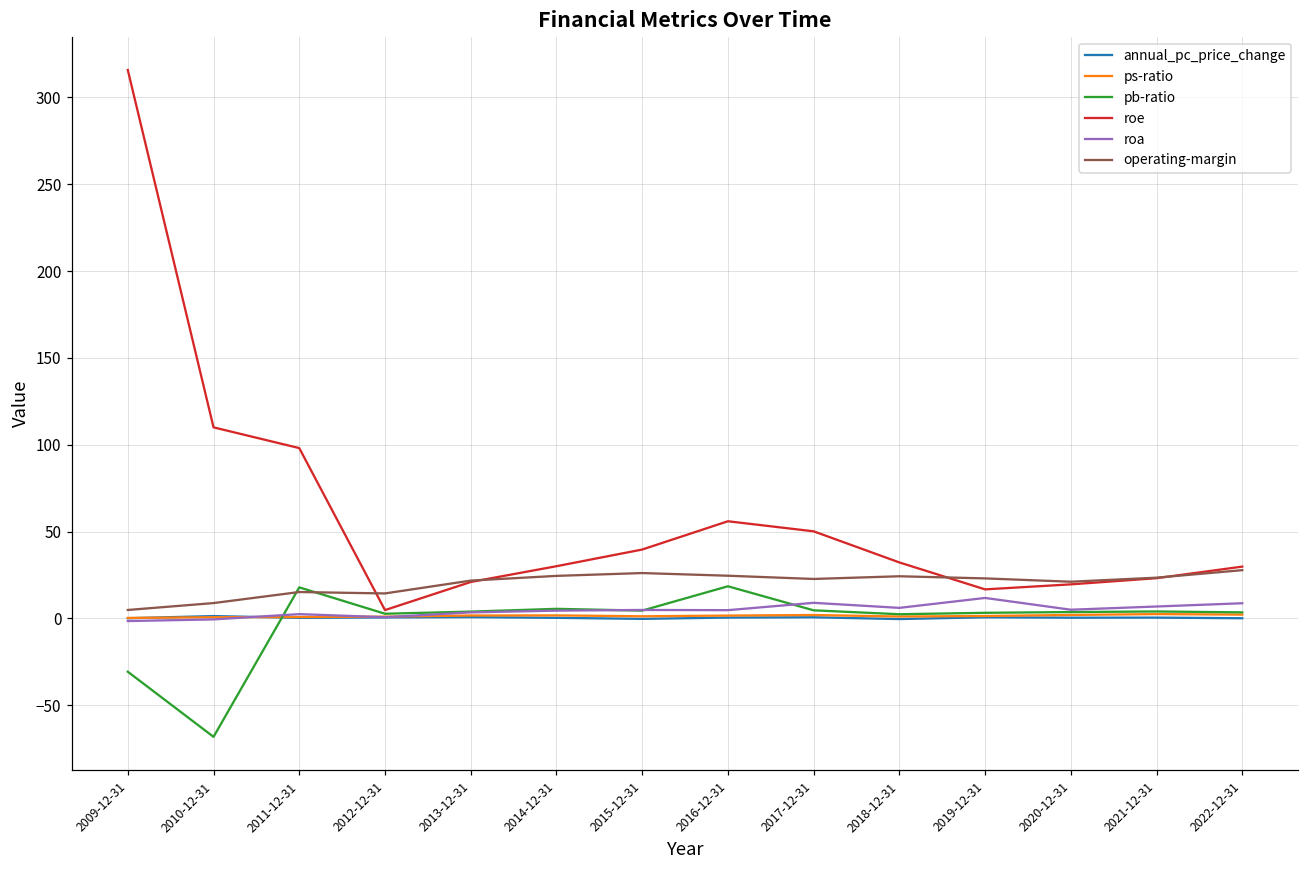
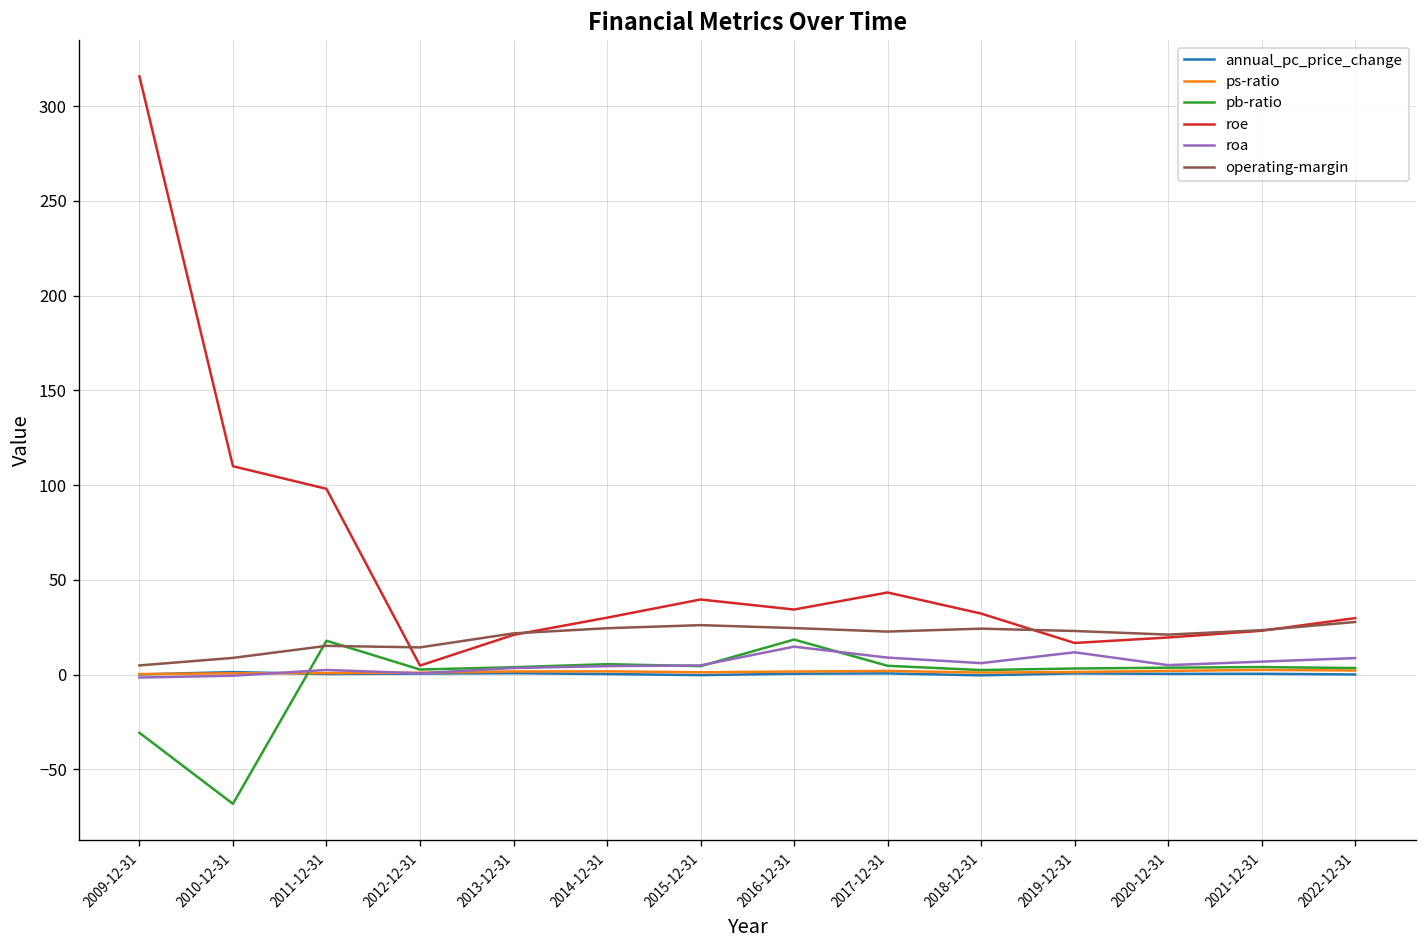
roe, 2016-12-31: 56 -> 34
roa, 2016-12-31: 5 -> 15
roe, 2017-12-31: 50 -> 43
